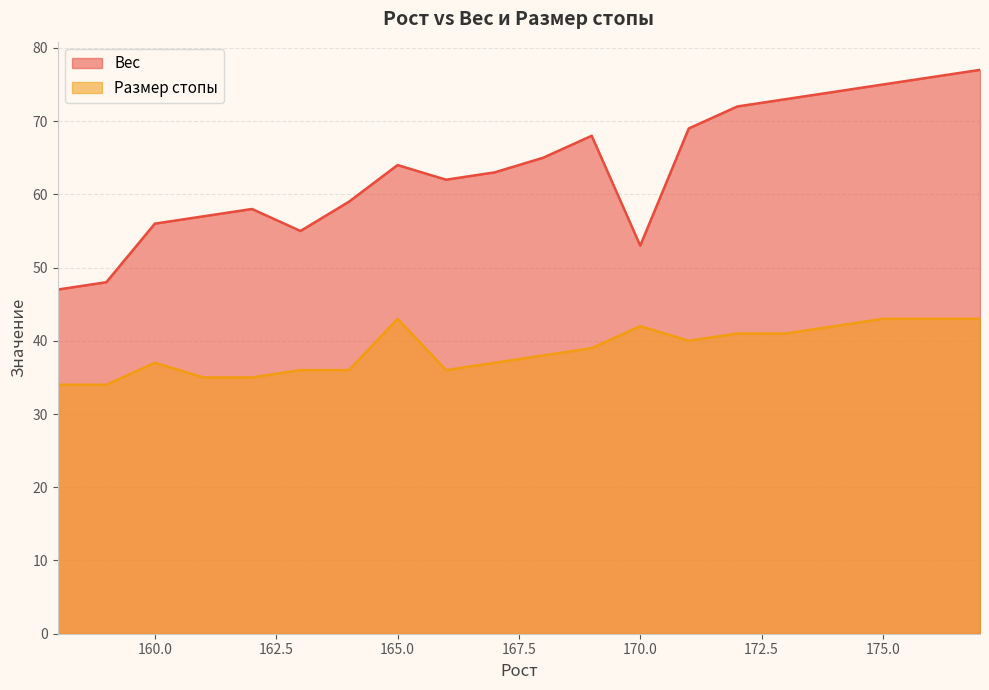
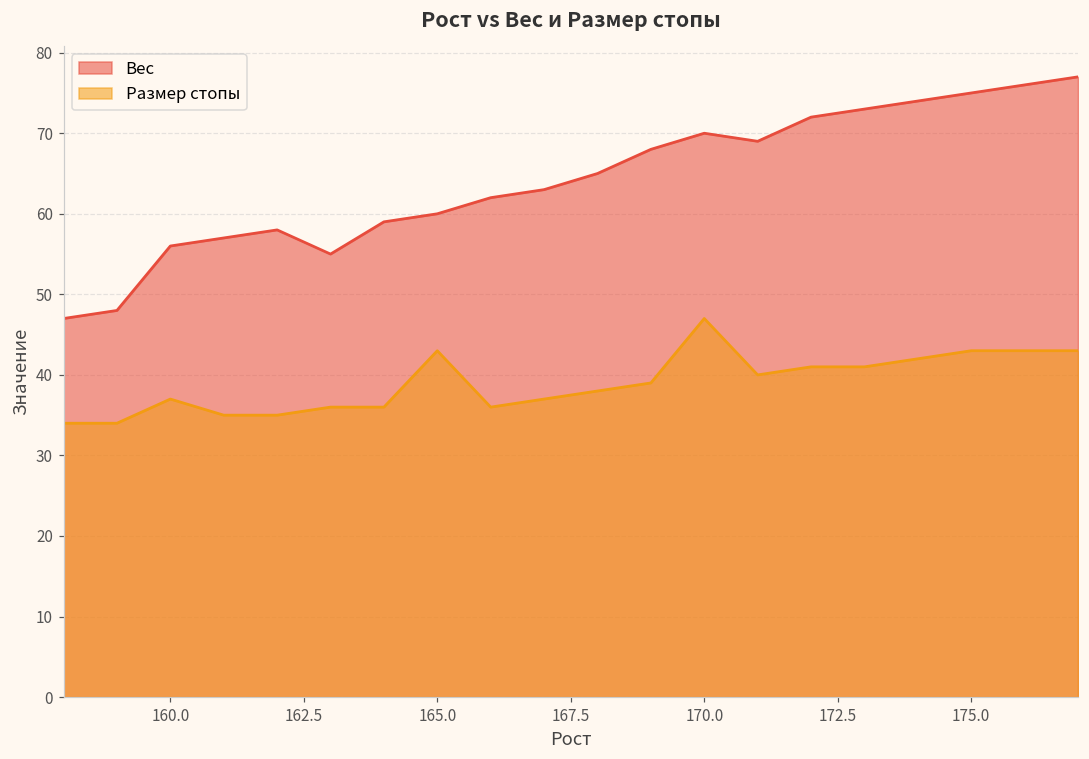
Вес, 165.0: 64 -> 60
Вес, 170.0: 53 -> 70
Размер стопы, 170.0: 42 -> 47
